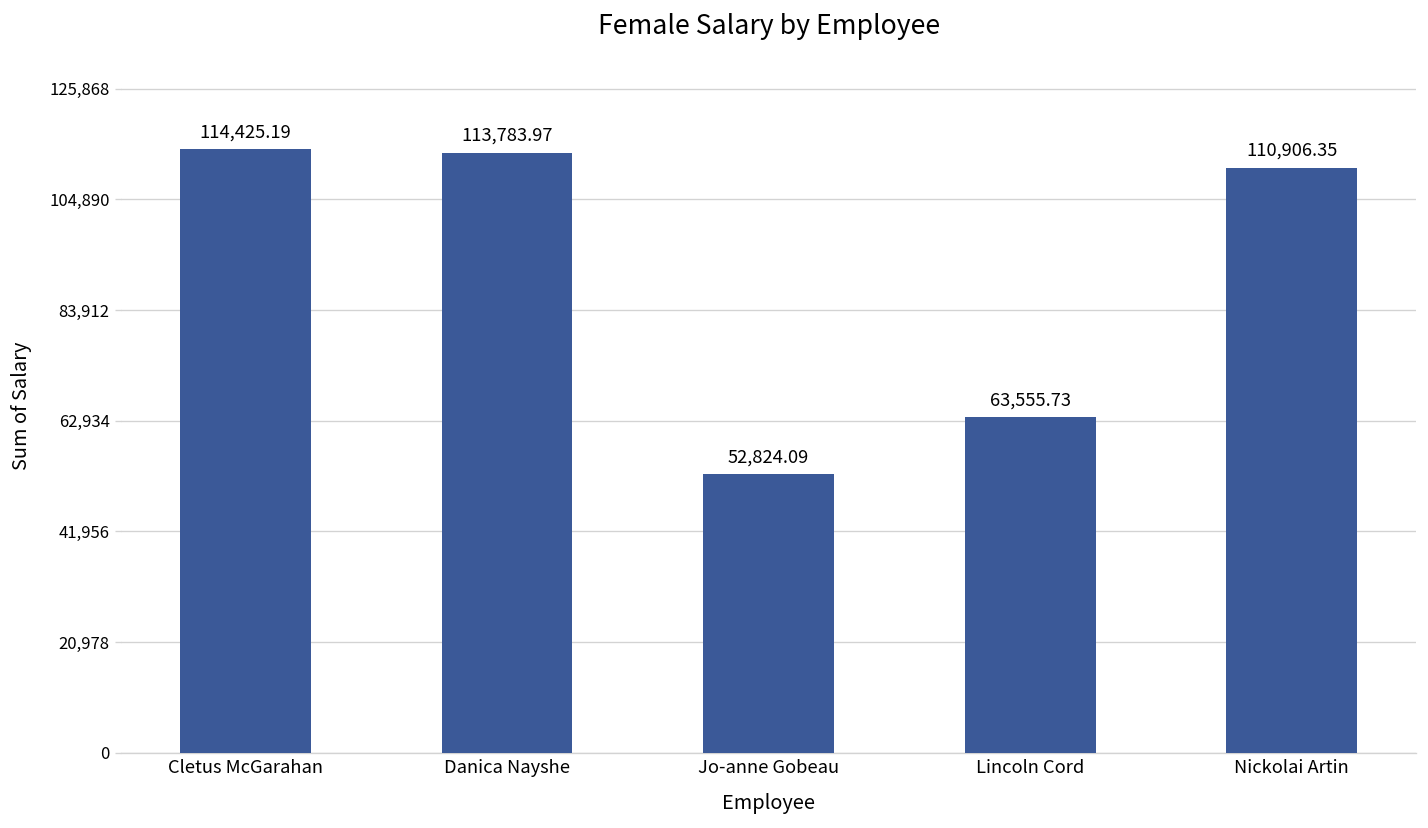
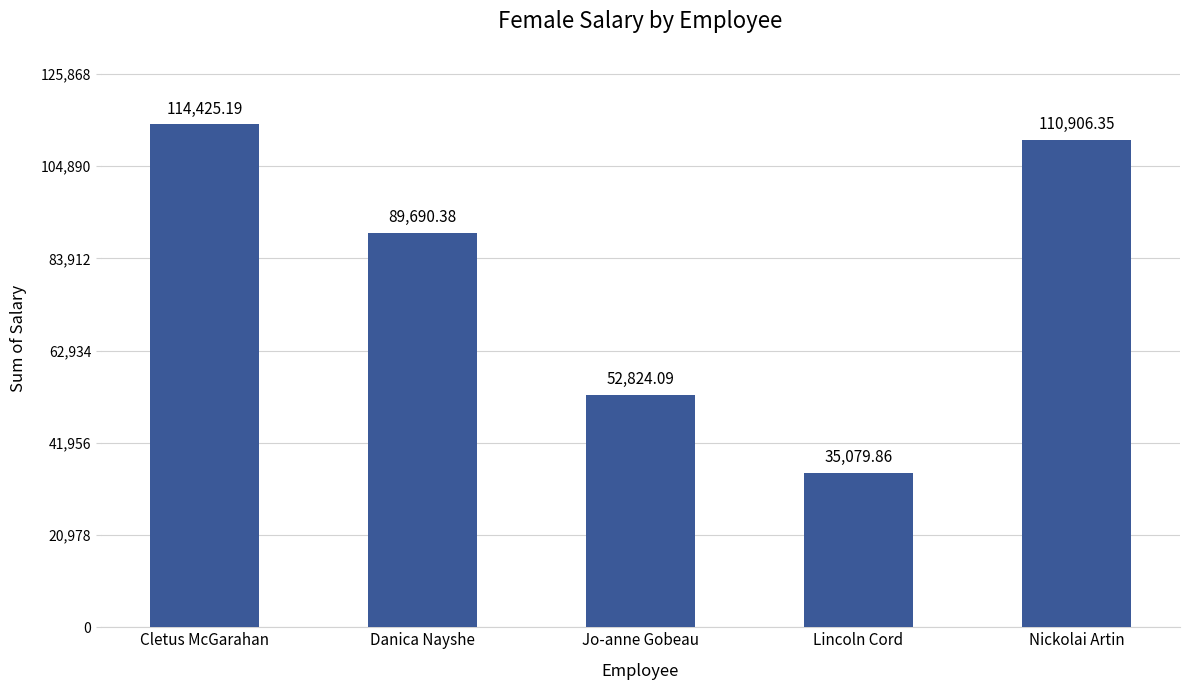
Danica Nayshe: 113,783.97 -> 89,690.38
Lincoln Cord: 63,555.73 -> 35,079.86
